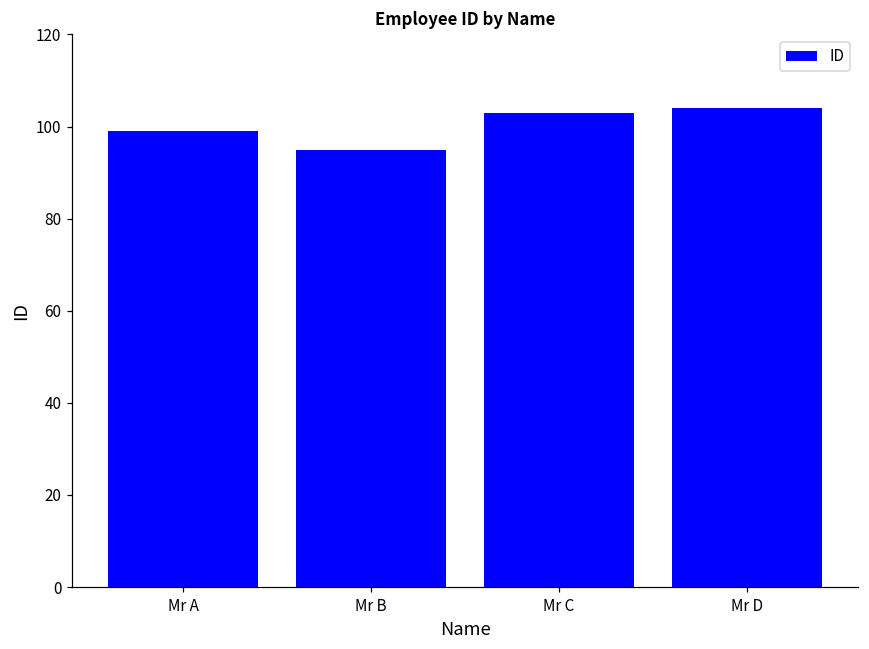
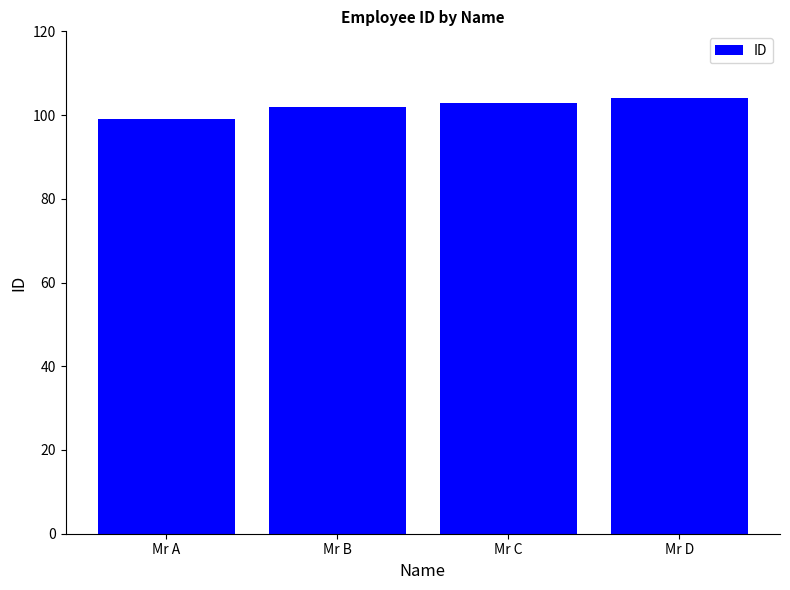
Mr B: 95 -> 102
